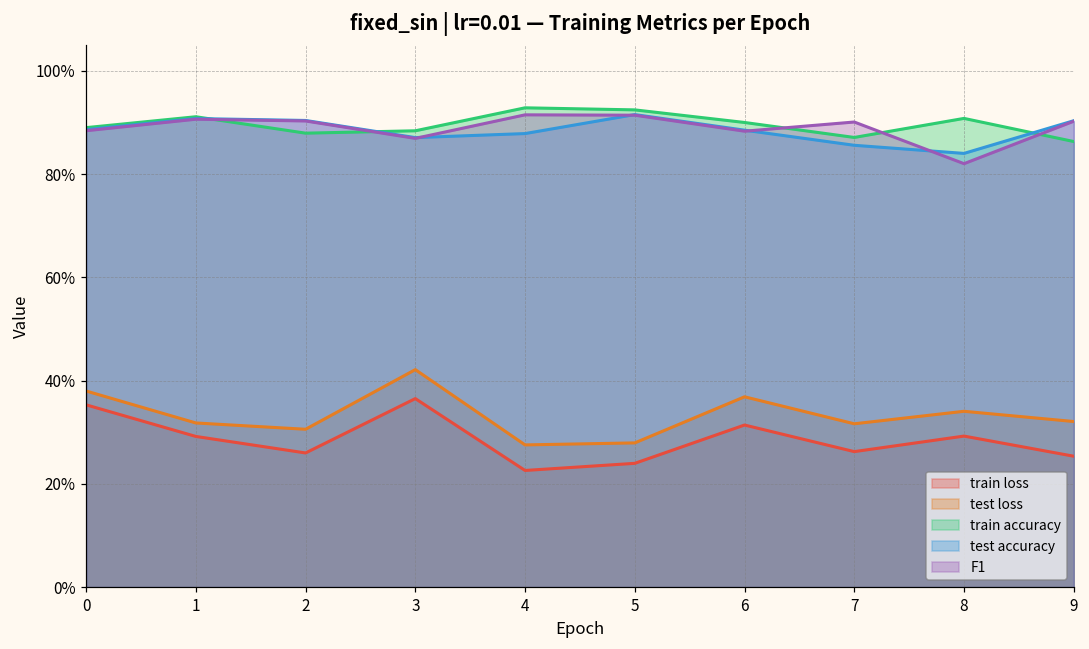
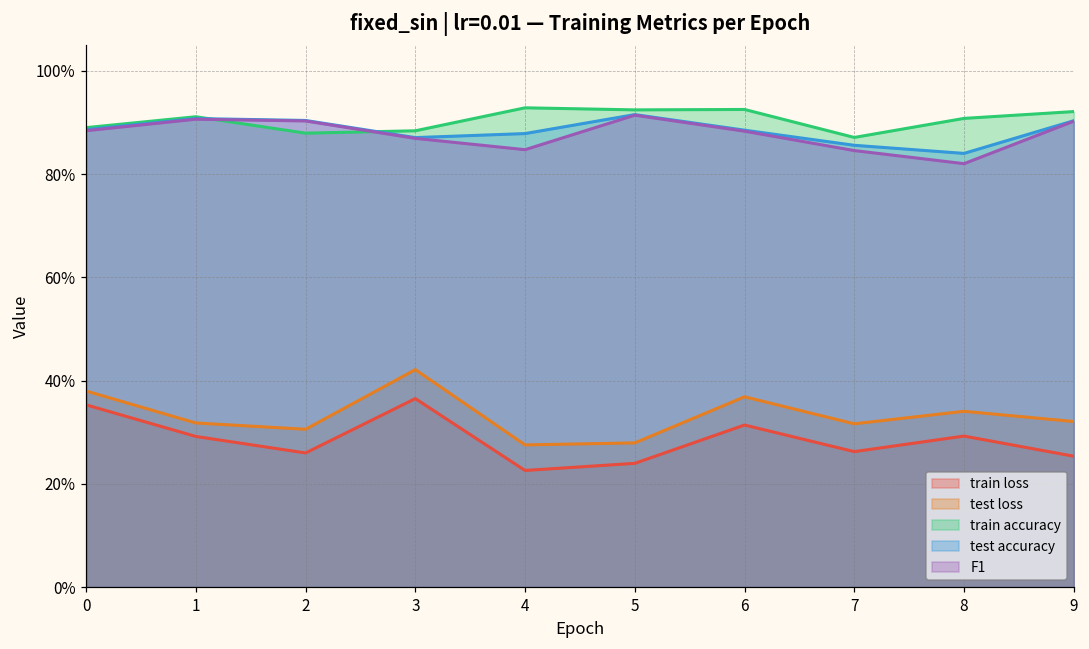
F1, 4: 91% -> 85%
train accuracy, 6: 90% -> 93%
F1, 7: 90% -> 85%
train accuracy, 9: 86% -> 92%
